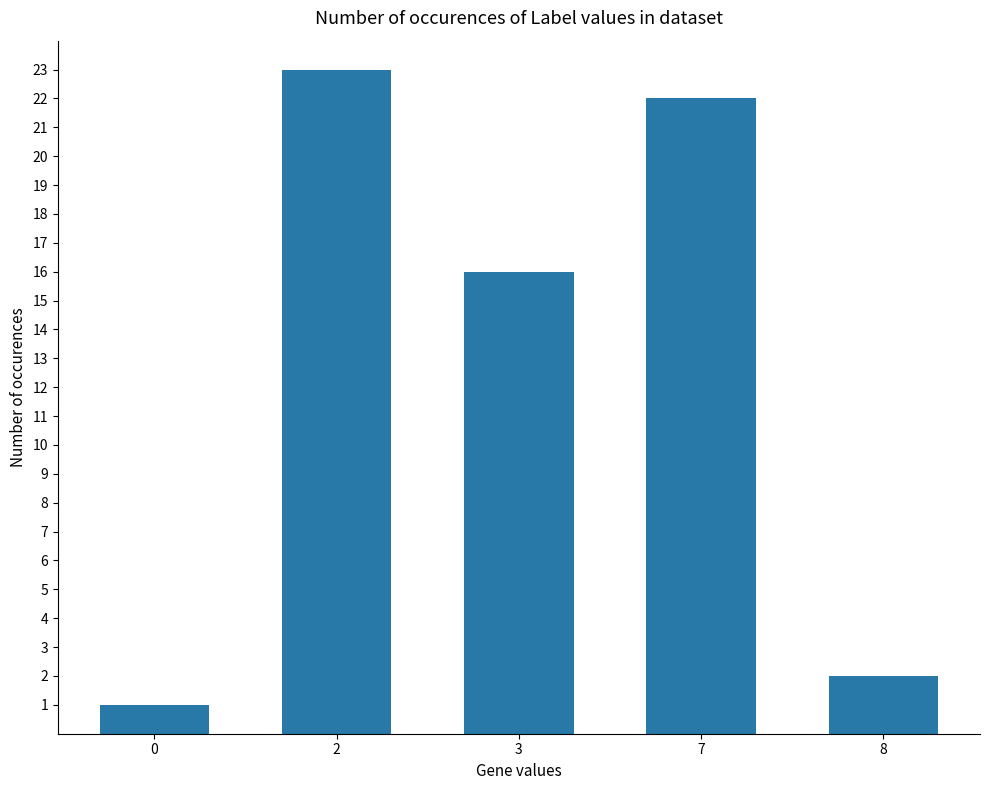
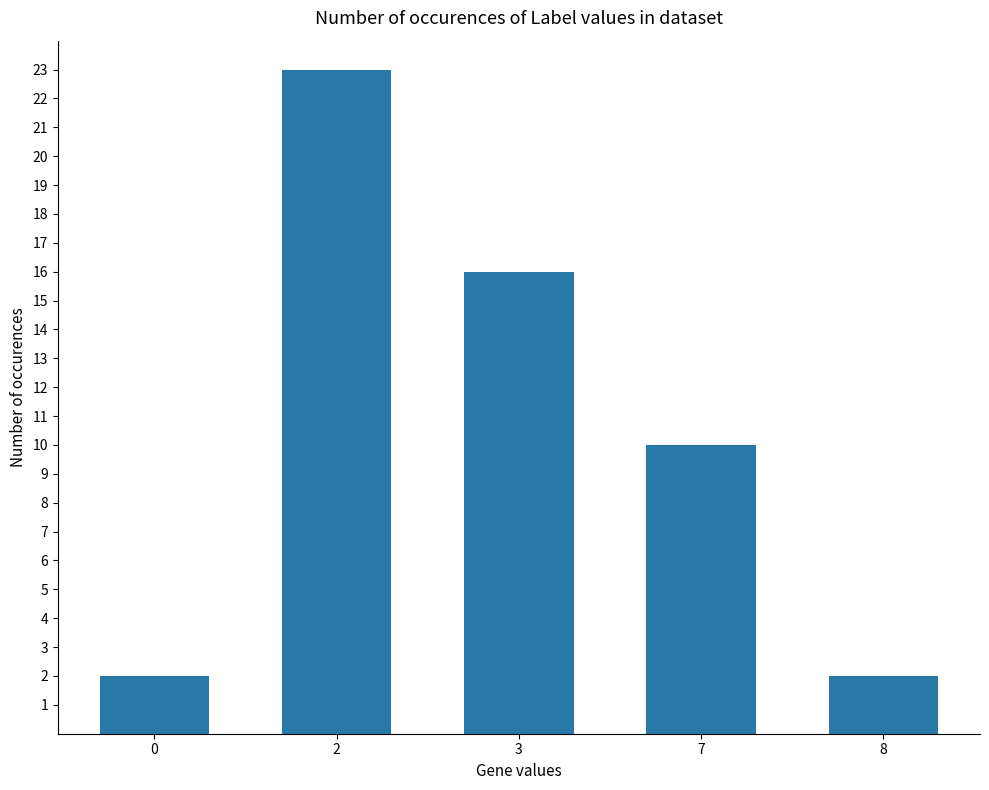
0: 1 -> 2
7: 22 -> 10
